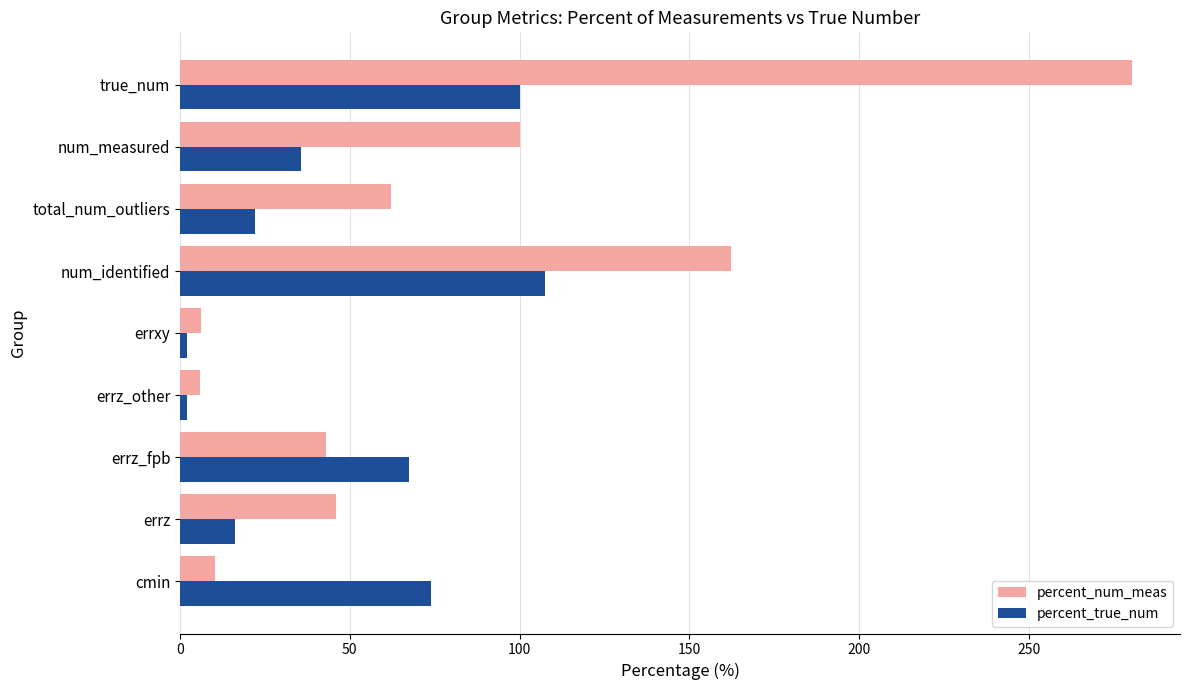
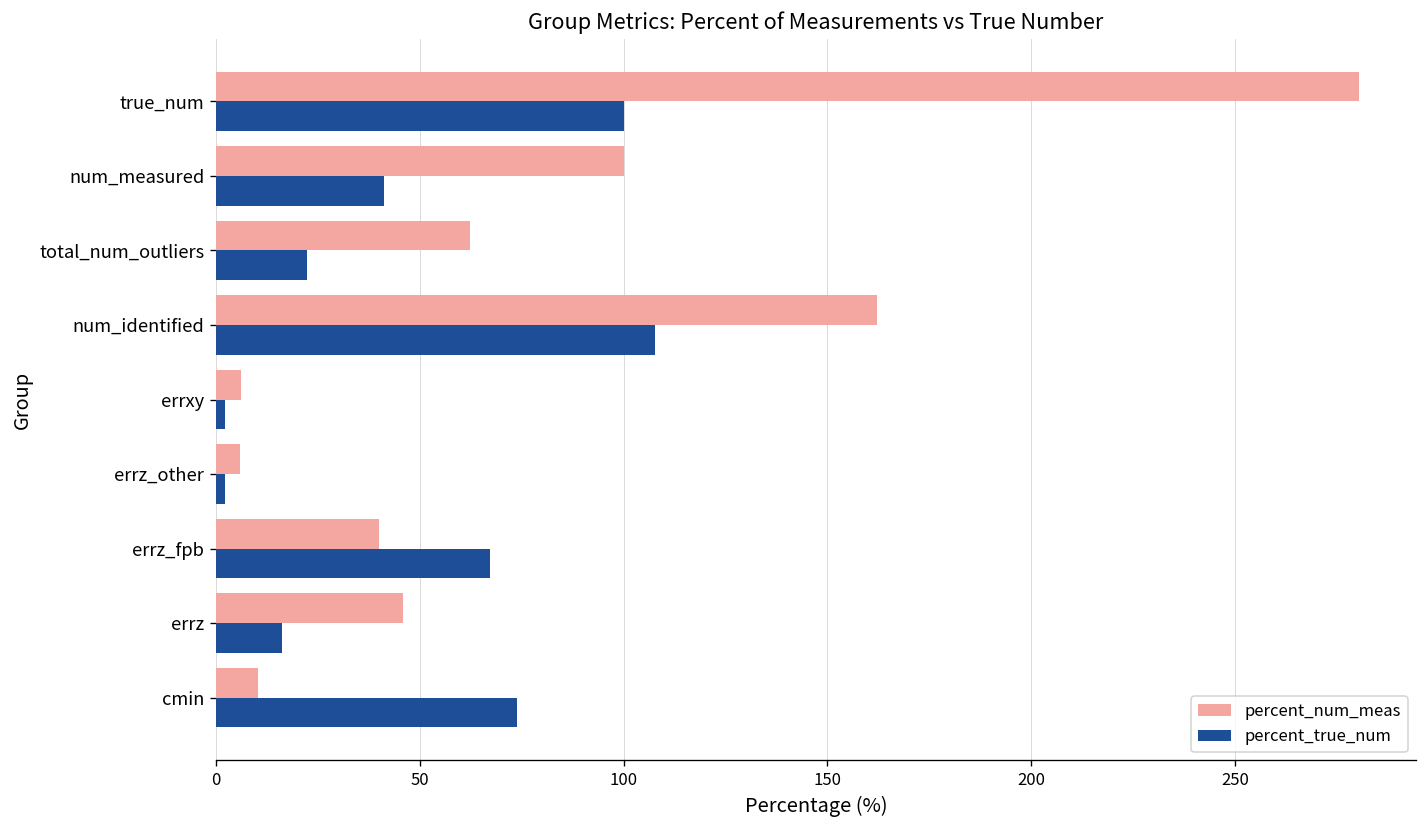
percent_true_num, num_measured: 36 -> 41
percent_num_meas, errz_fpb: 43 -> 40
